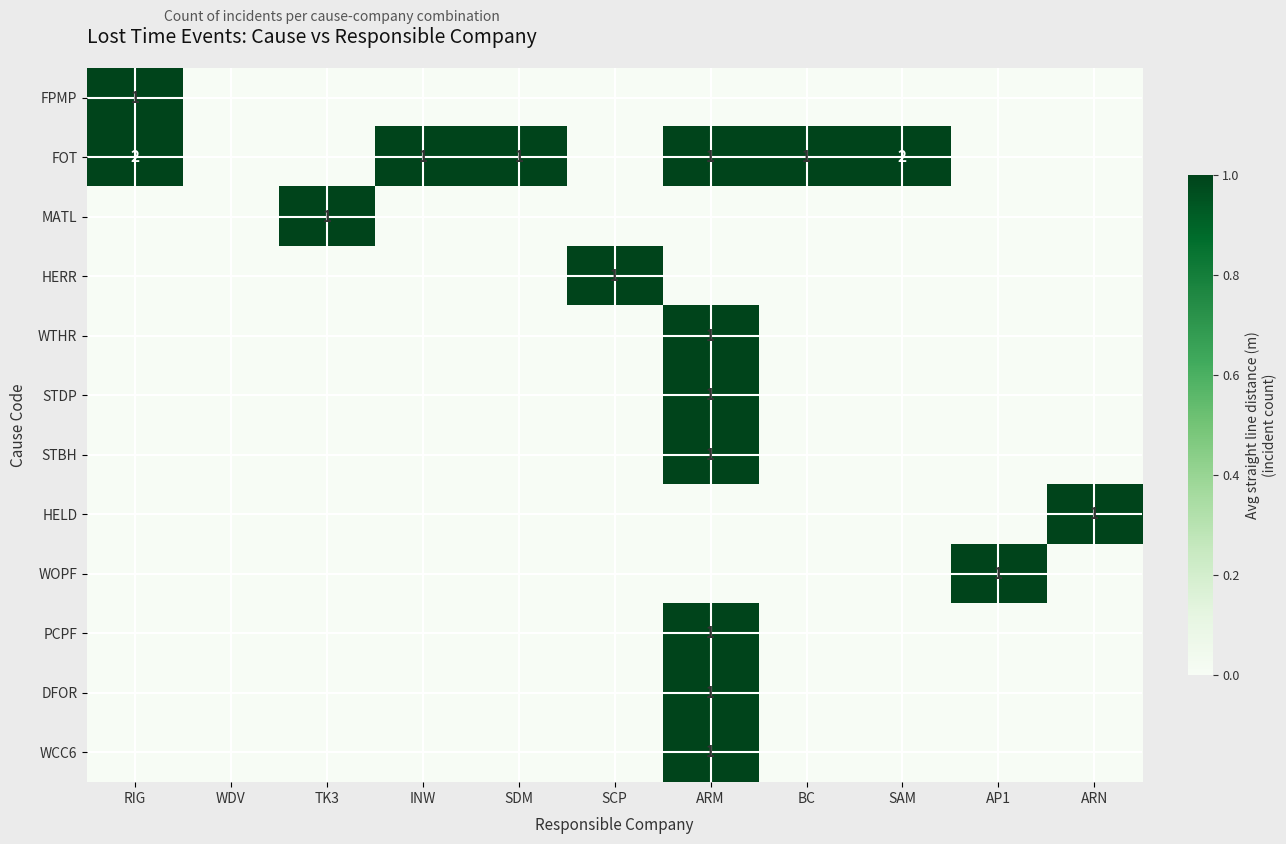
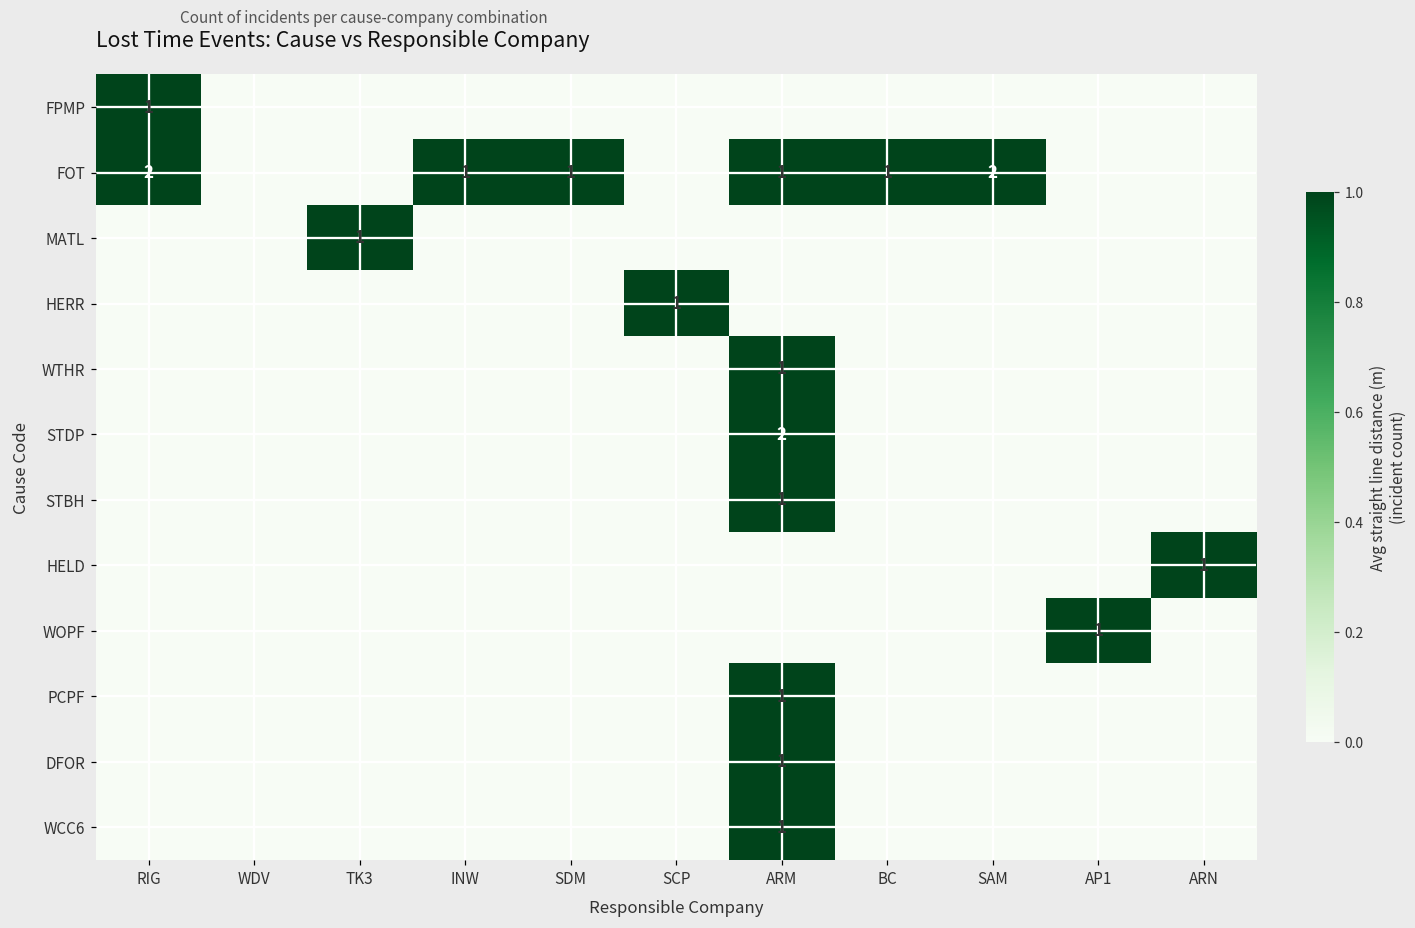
STDP, ARM: 1 -> 2
